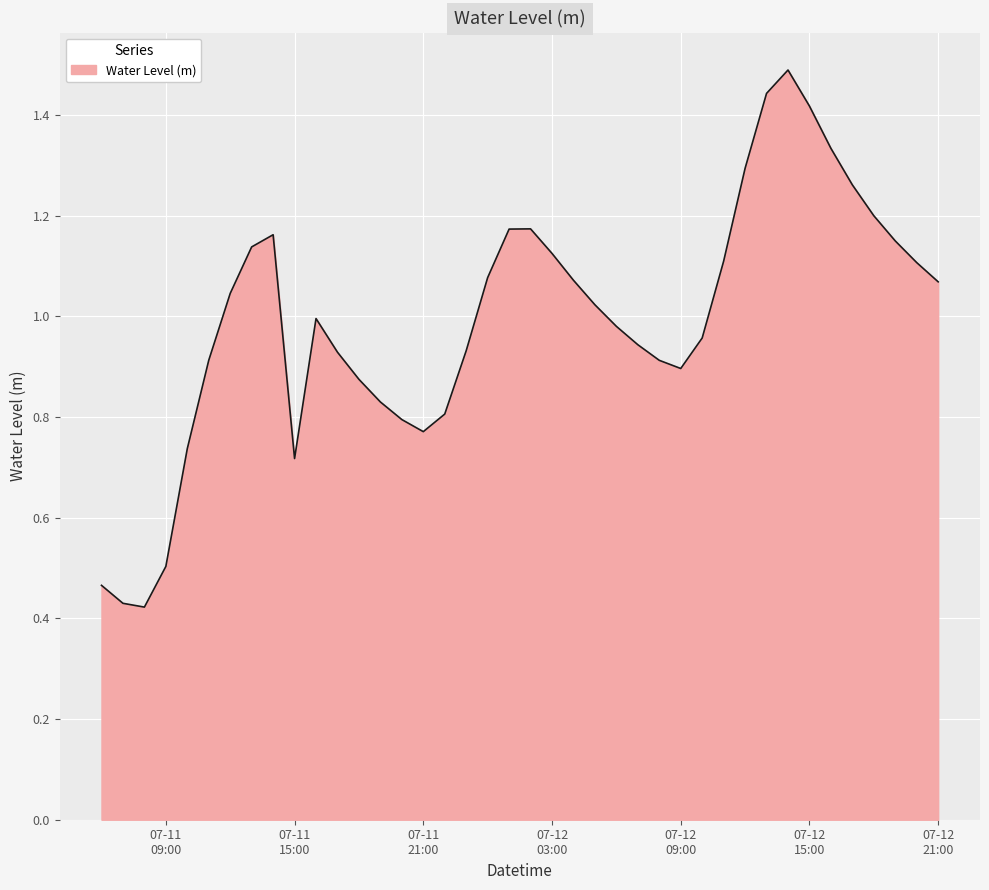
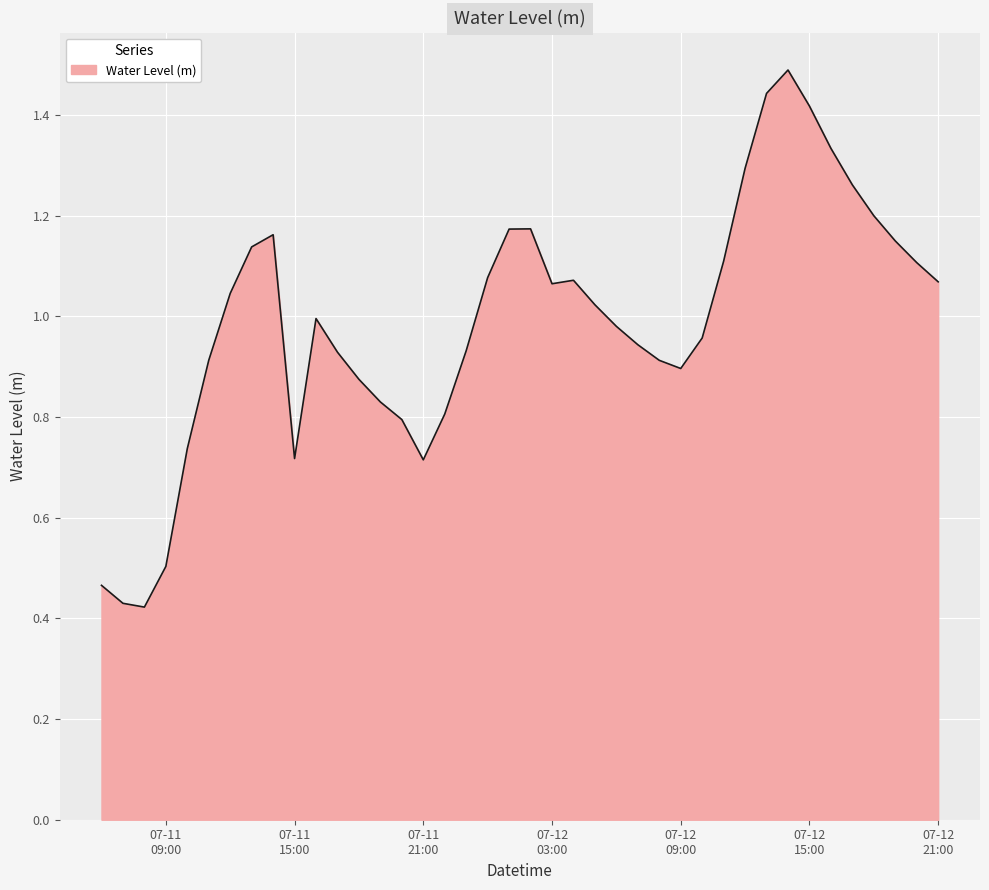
07-11 21:00: 0.77 -> 0.71
07-12 03:00: 1.12 -> 1.06
